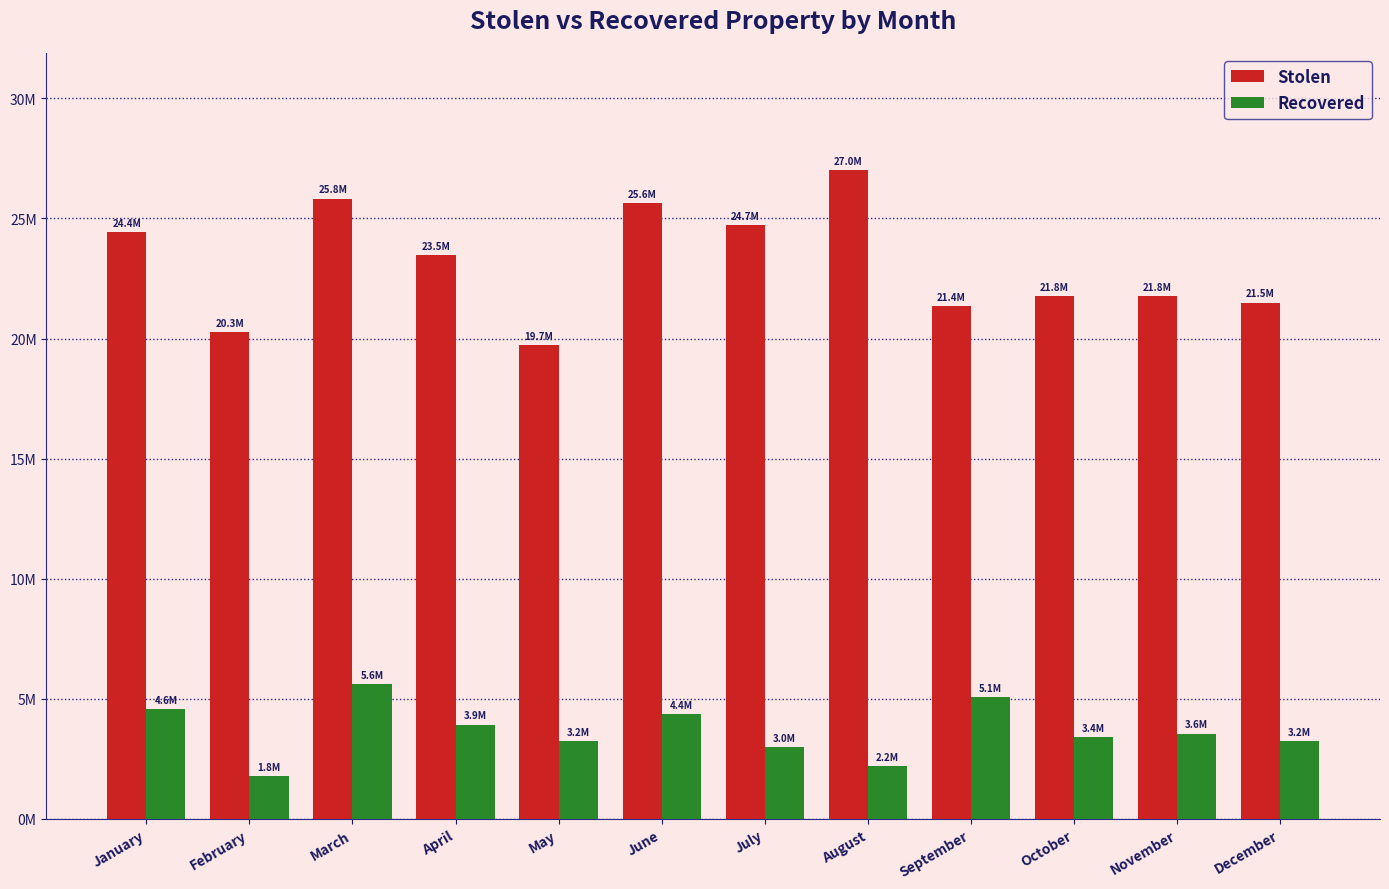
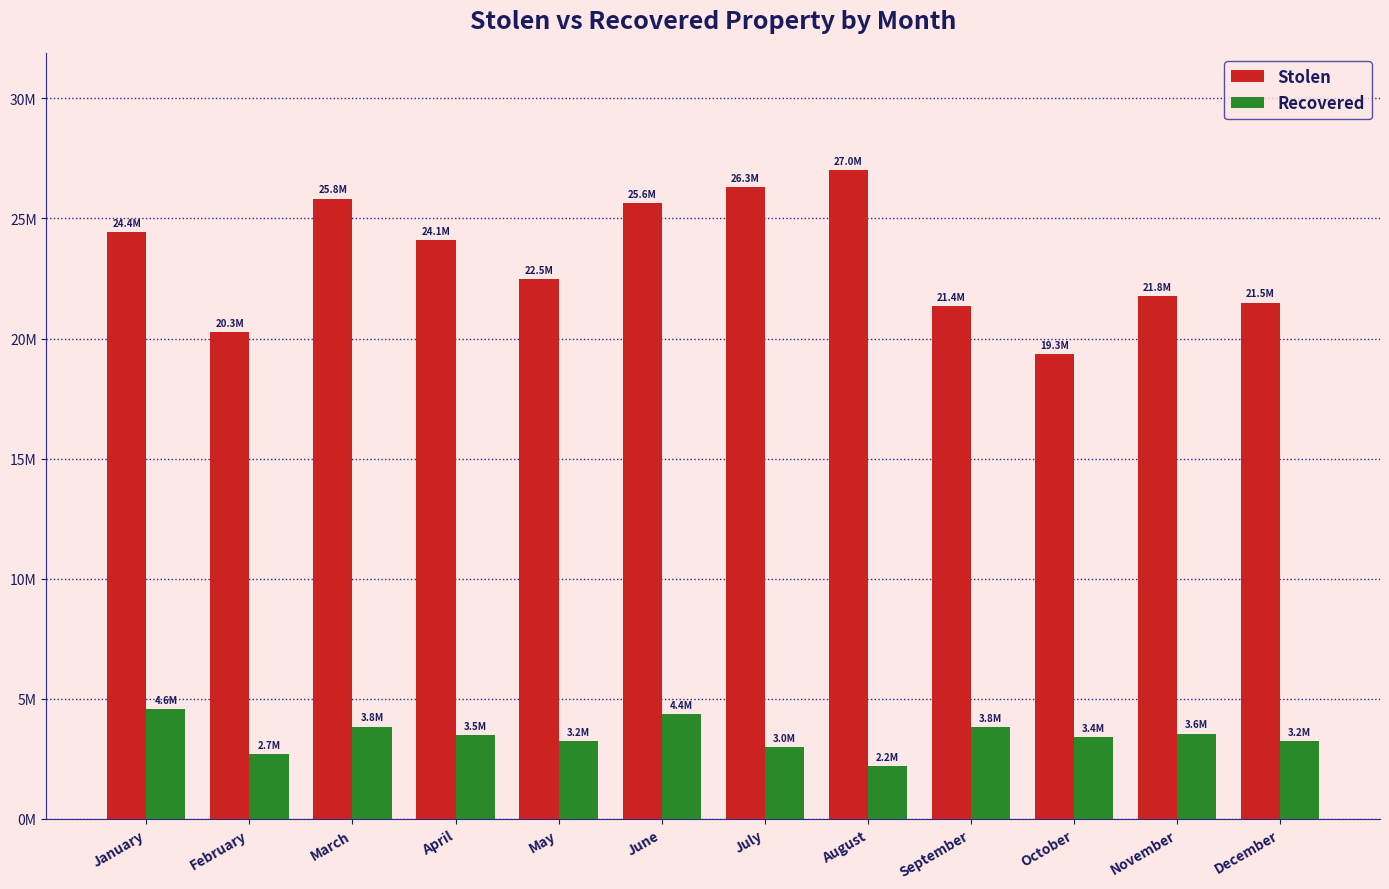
Recovered, February: 1.8M -> 2.7M
Recovered, March: 5.6M -> 3.8M
Stolen, April: 23.5M -> 24.1M
Recovered, April: 3.9M -> 3.5M
Stolen, May: 19.7M -> 22.5M
Stolen, July: 24.7M -> 26.3M
Recovered, September: 5.1M -> 3.8M
Stolen, October: 21.8M -> 19.3M
